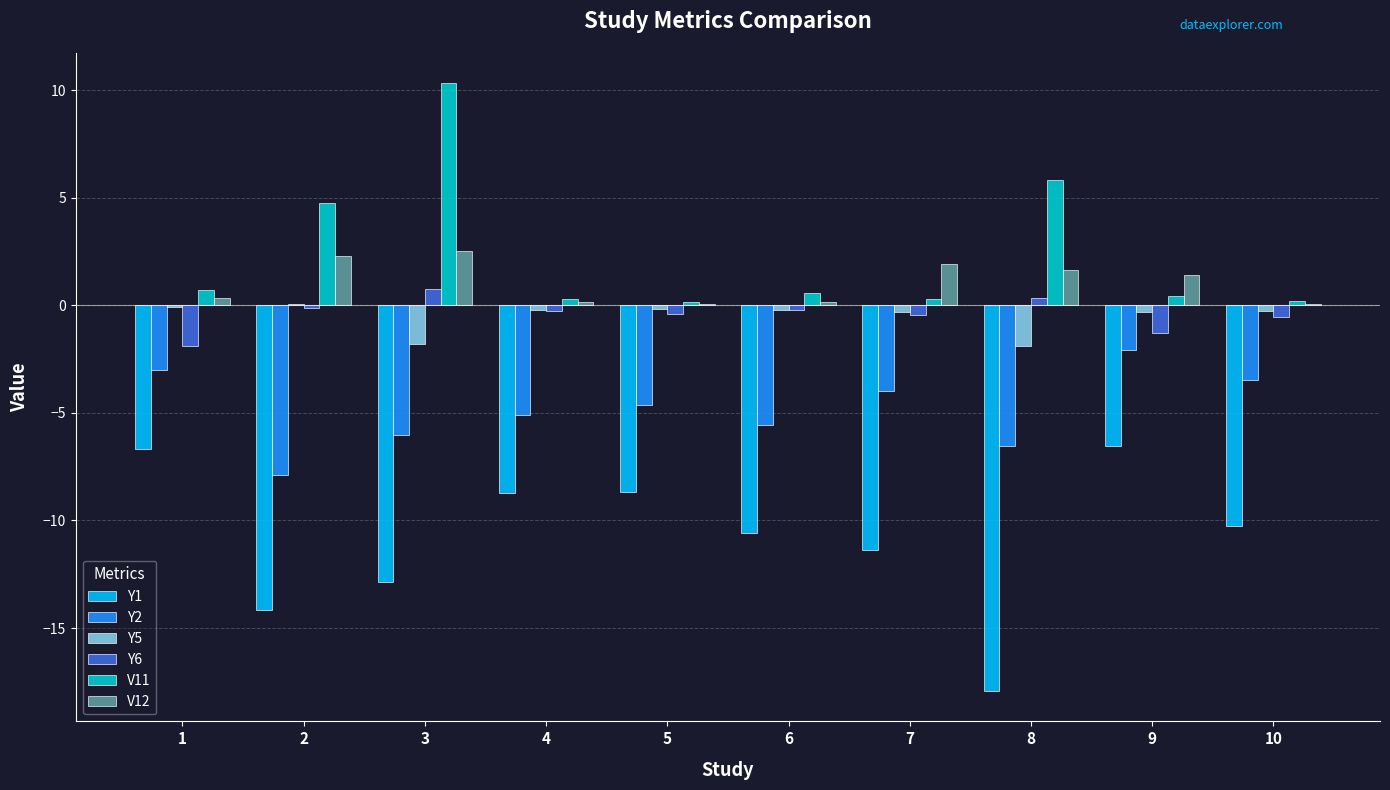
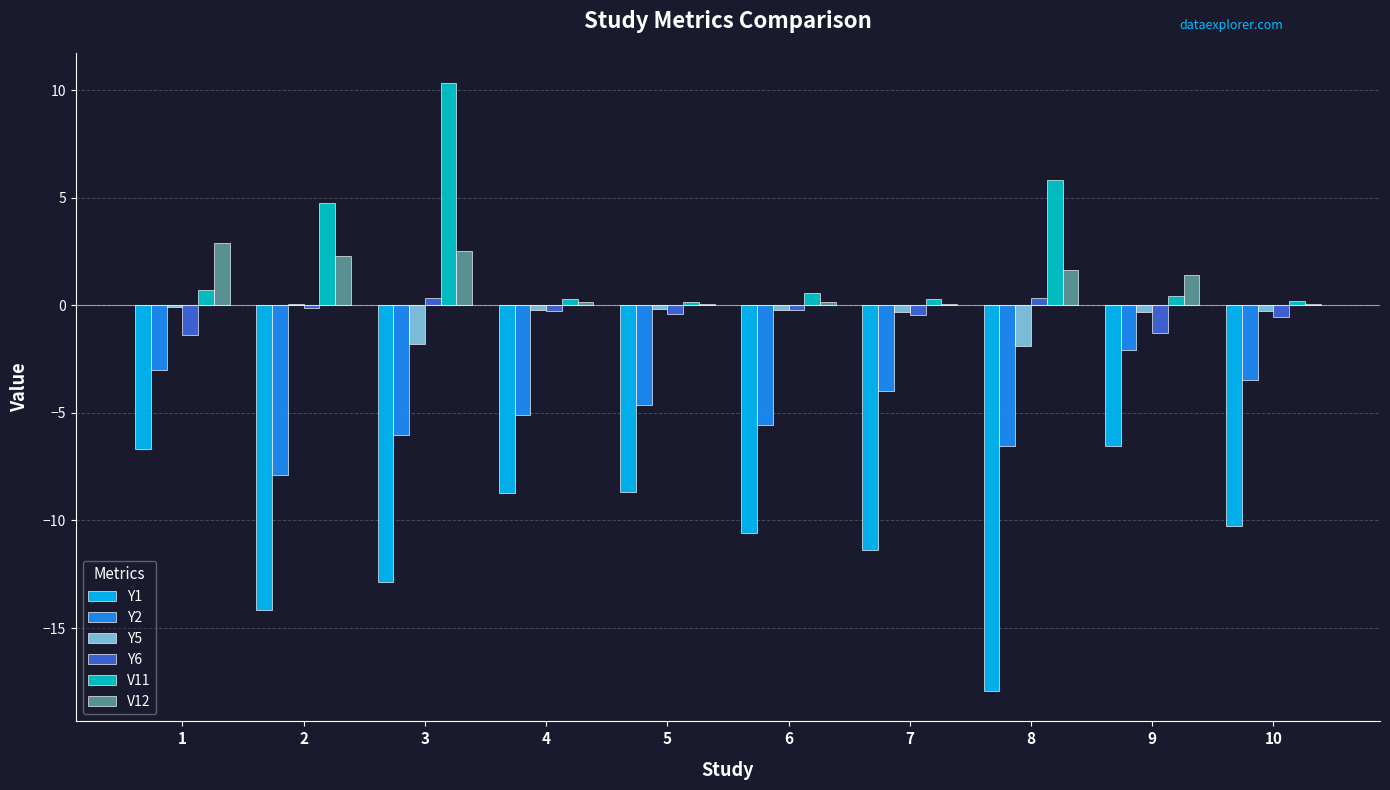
Y6, 1: -1.9 -> -1.4
V12, 1: 0.4 -> 2.9
Y6, 3: 0.8 -> 0.3
V12, 7: 1.9 -> 0.1
